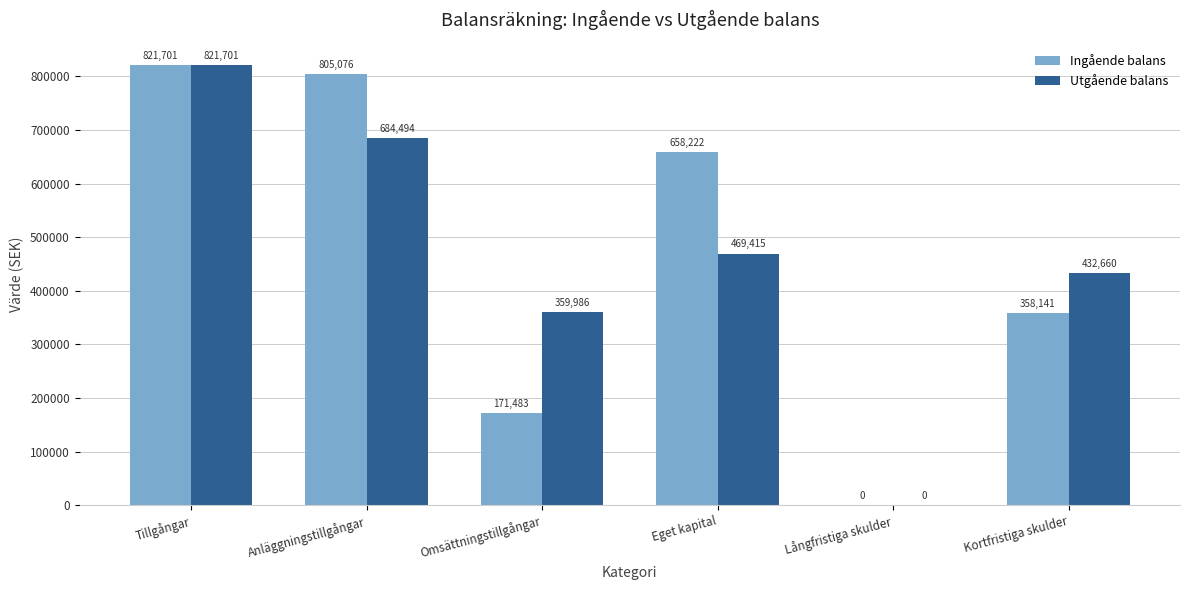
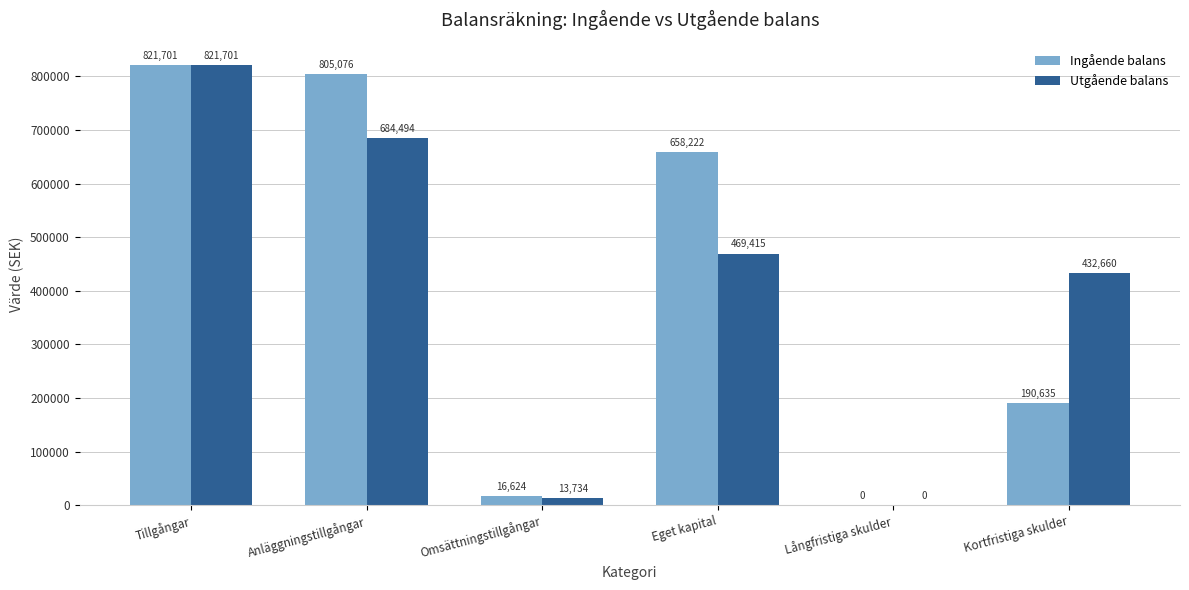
Ingående balans, Omsättningstillgångar: 171,483 -> 16,624
Utgående balans, Omsättningstillgångar: 359,986 -> 13,734
Ingående balans, Kortfristiga skulder: 358,141 -> 190,635
